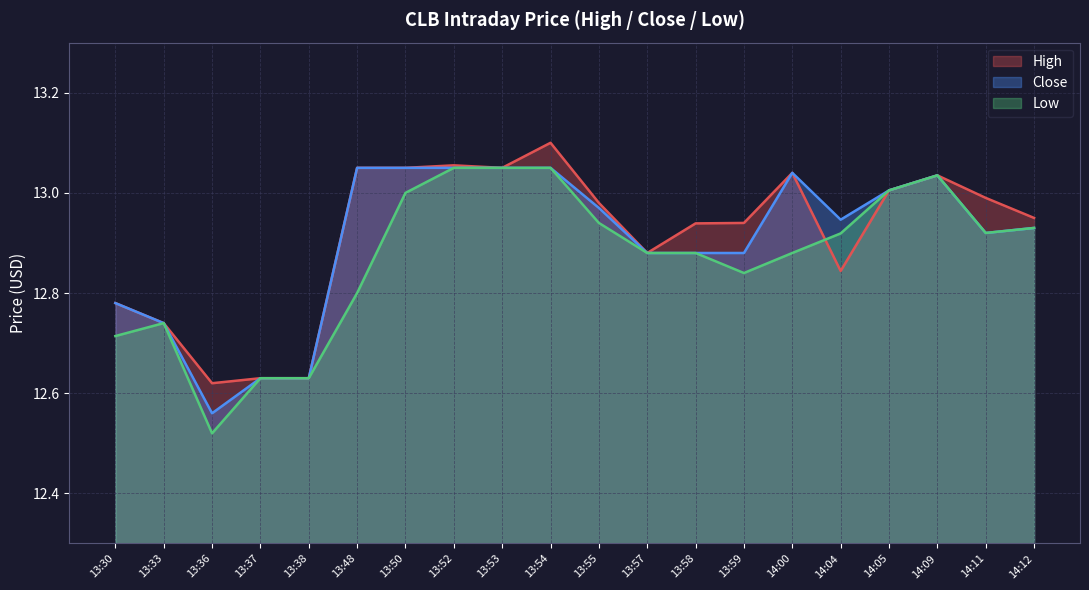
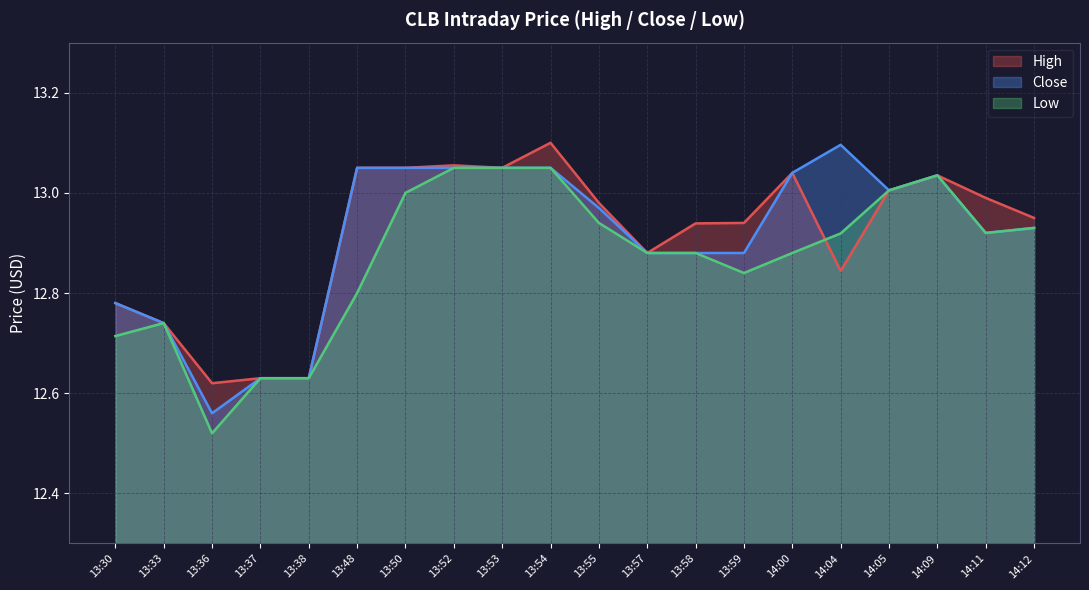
Close, 14:04: 12.95 -> 13.10
